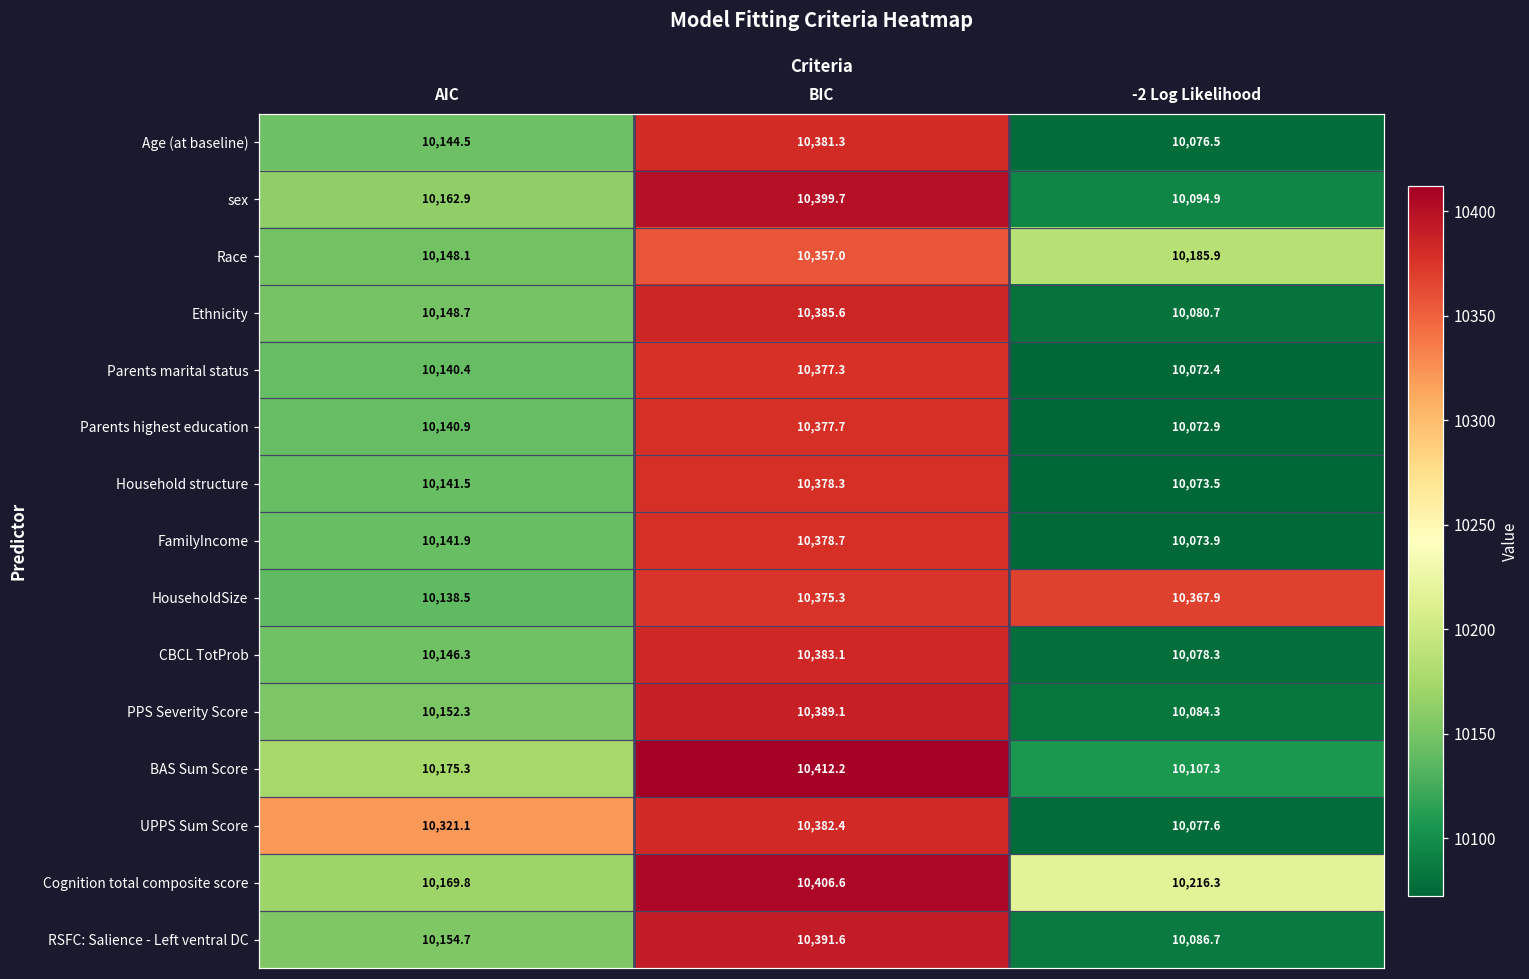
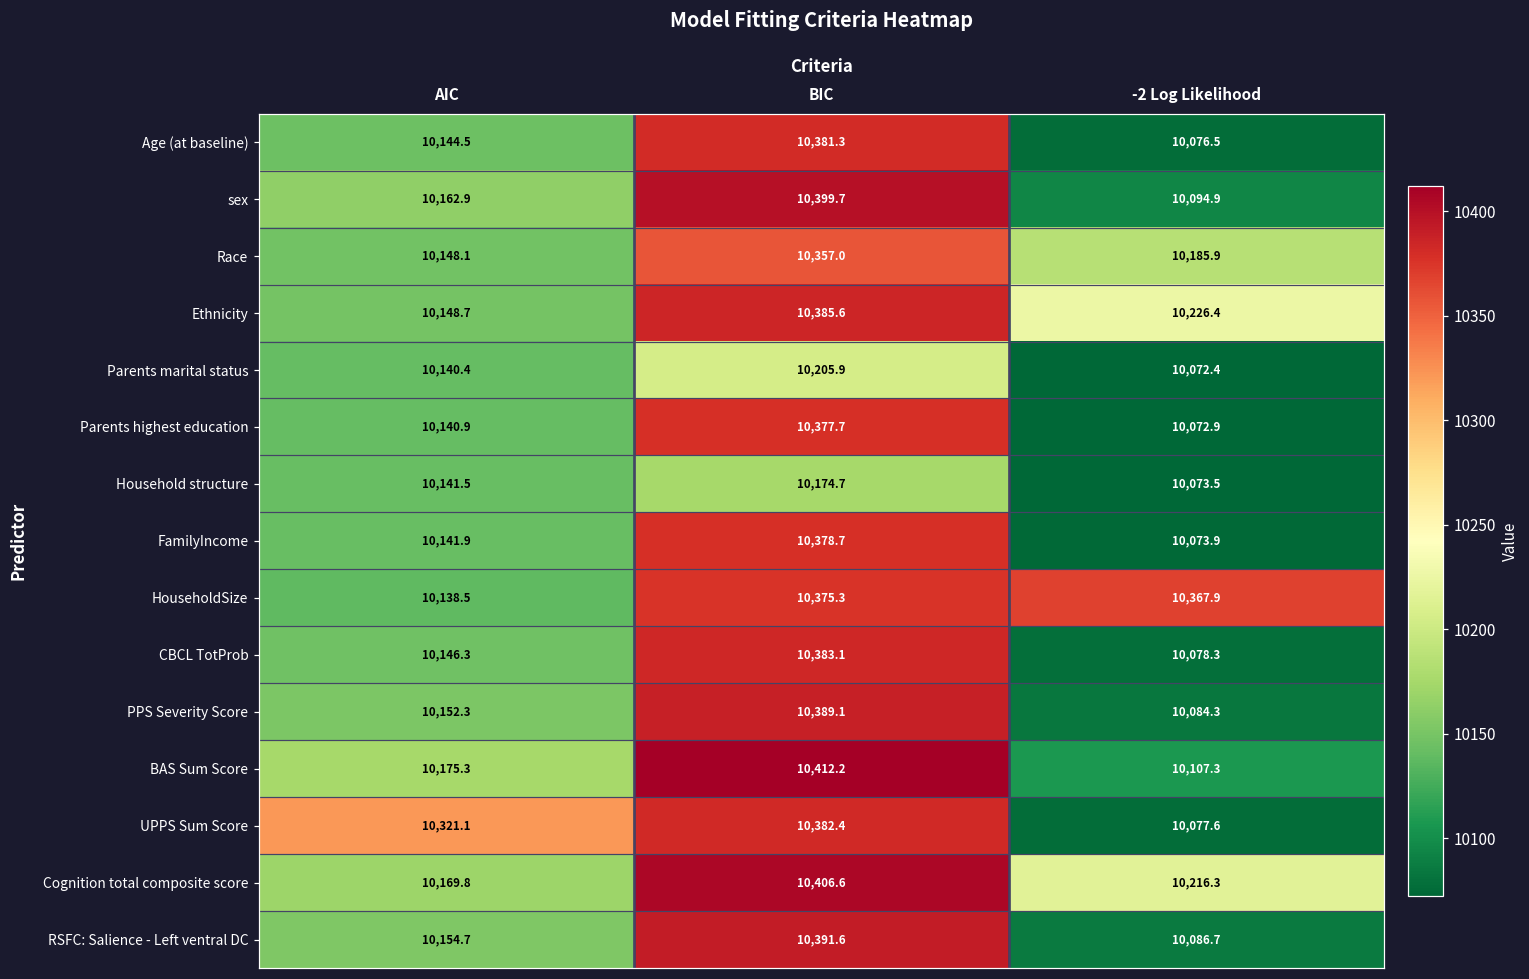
Ethnicity, -2 Log Likelihood: 10,080.7 -> 10,226.4
Parents marital status, BIC: 10,377.3 -> 10,205.9
Household structure, BIC: 10,378.3 -> 10,174.7
